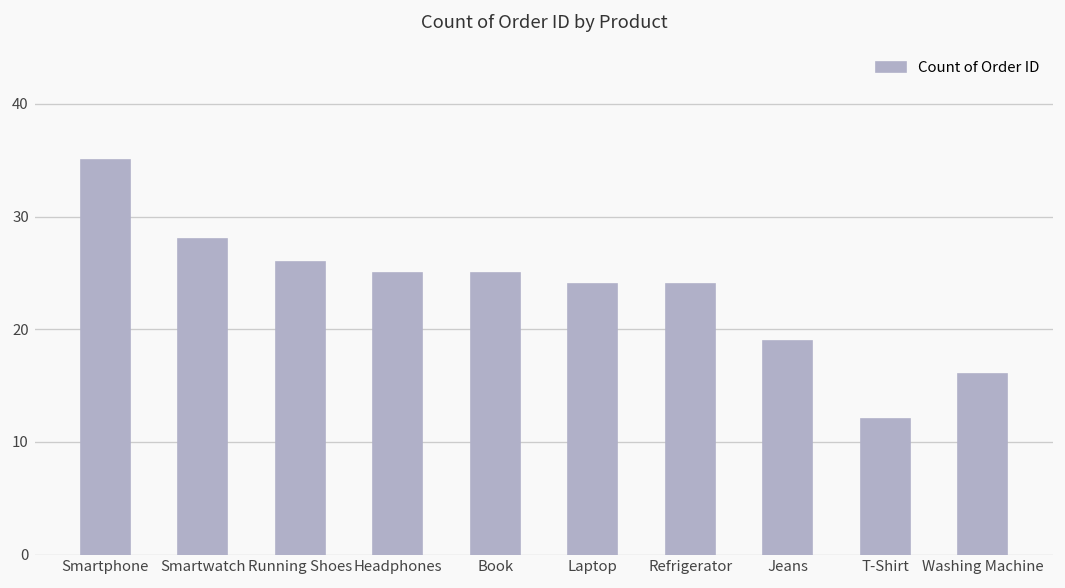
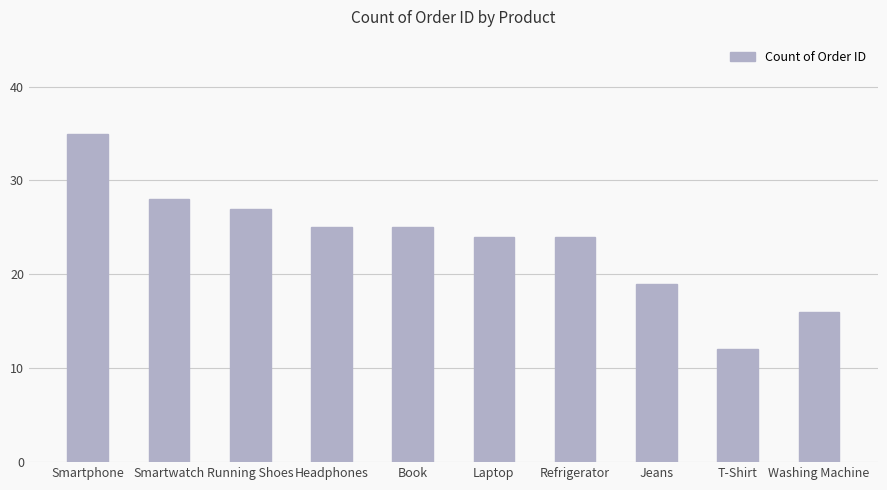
Running Shoes: 26 -> 27
